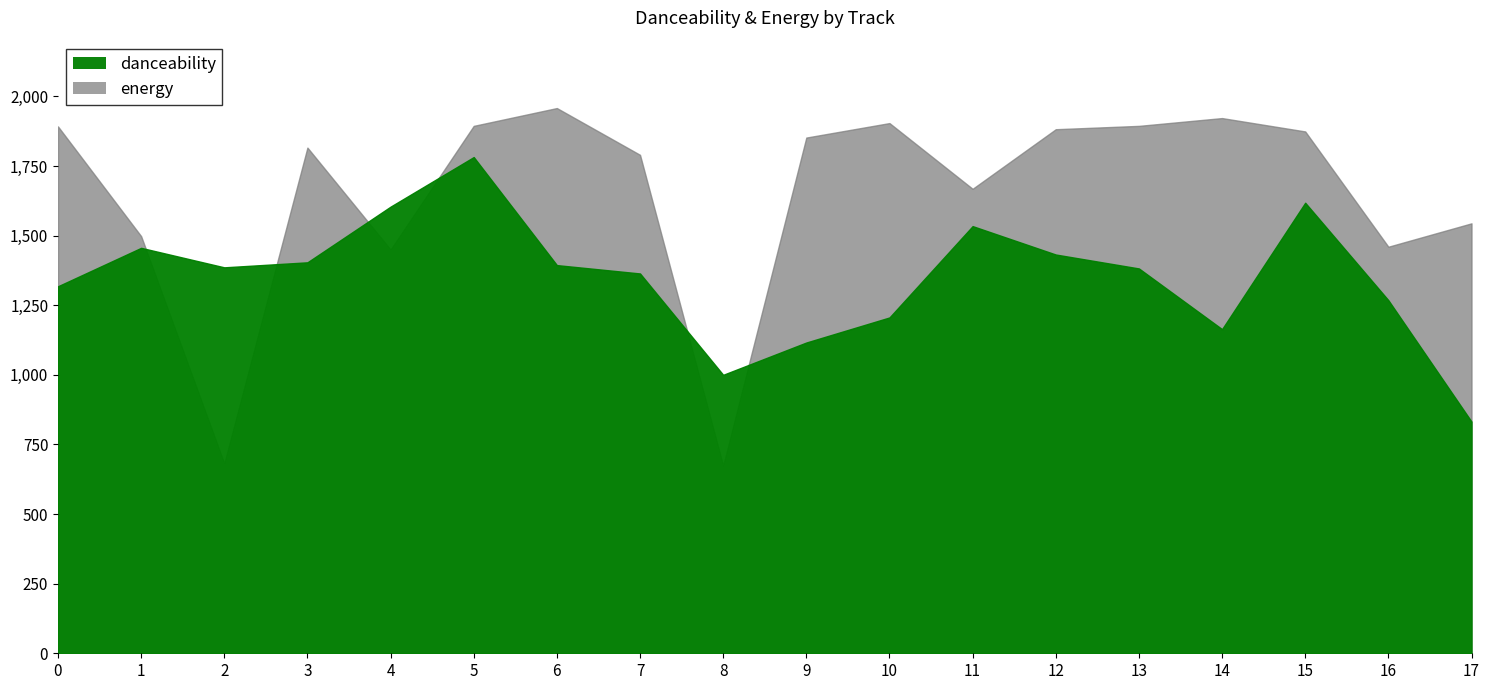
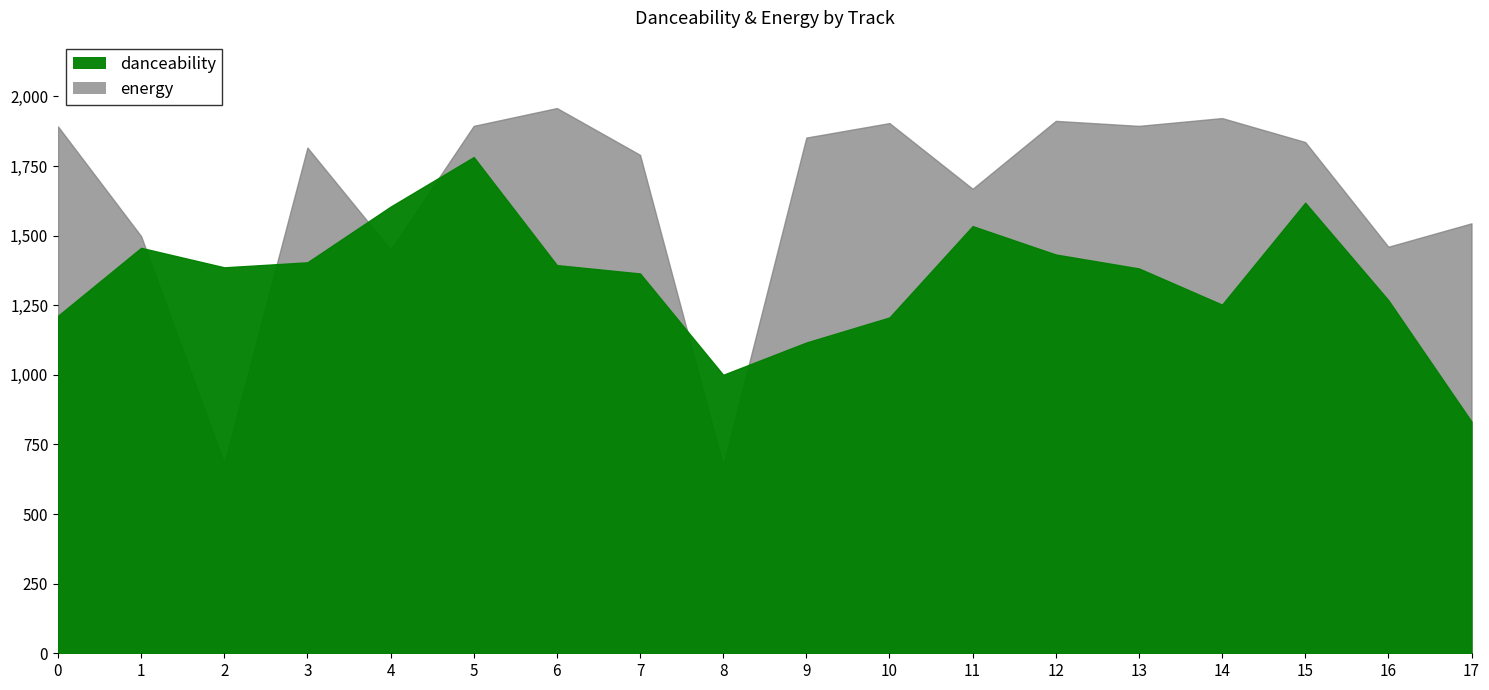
danceability, 0: 1,320 -> 1,210
energy, 12: 1,880 -> 1,910
danceability, 14: 1,160 -> 1,250
energy, 15: 1,870 -> 1,840
